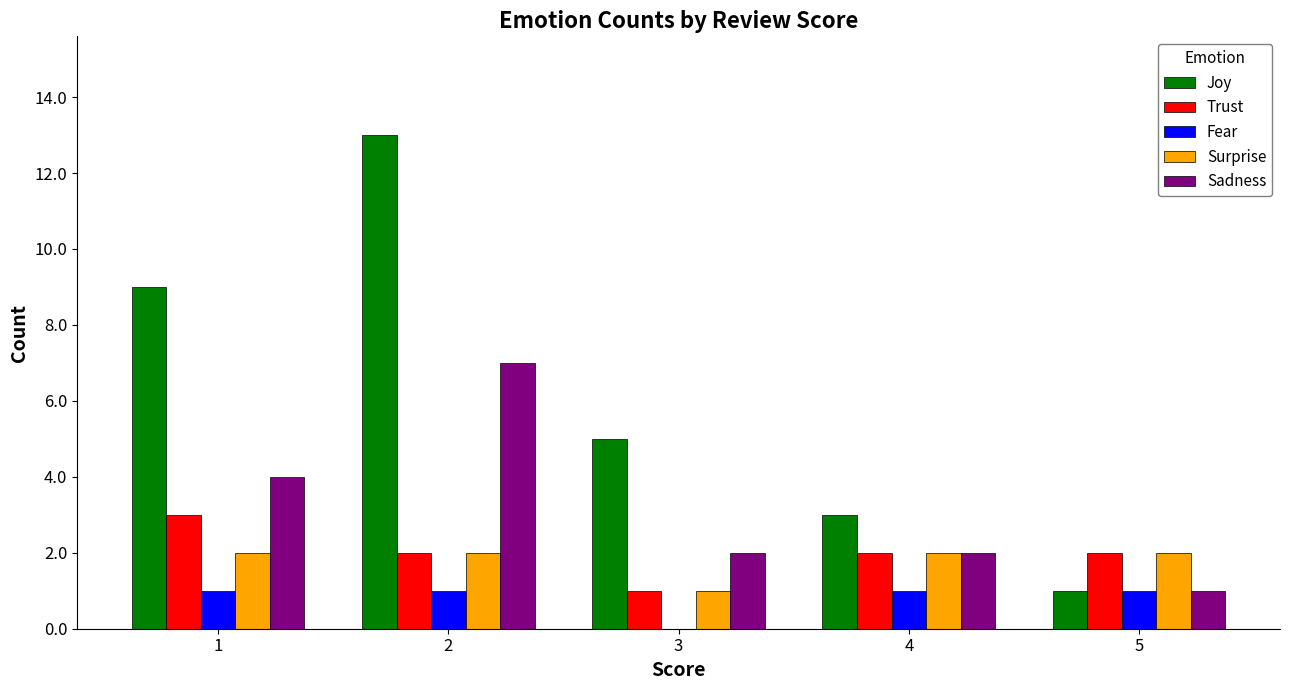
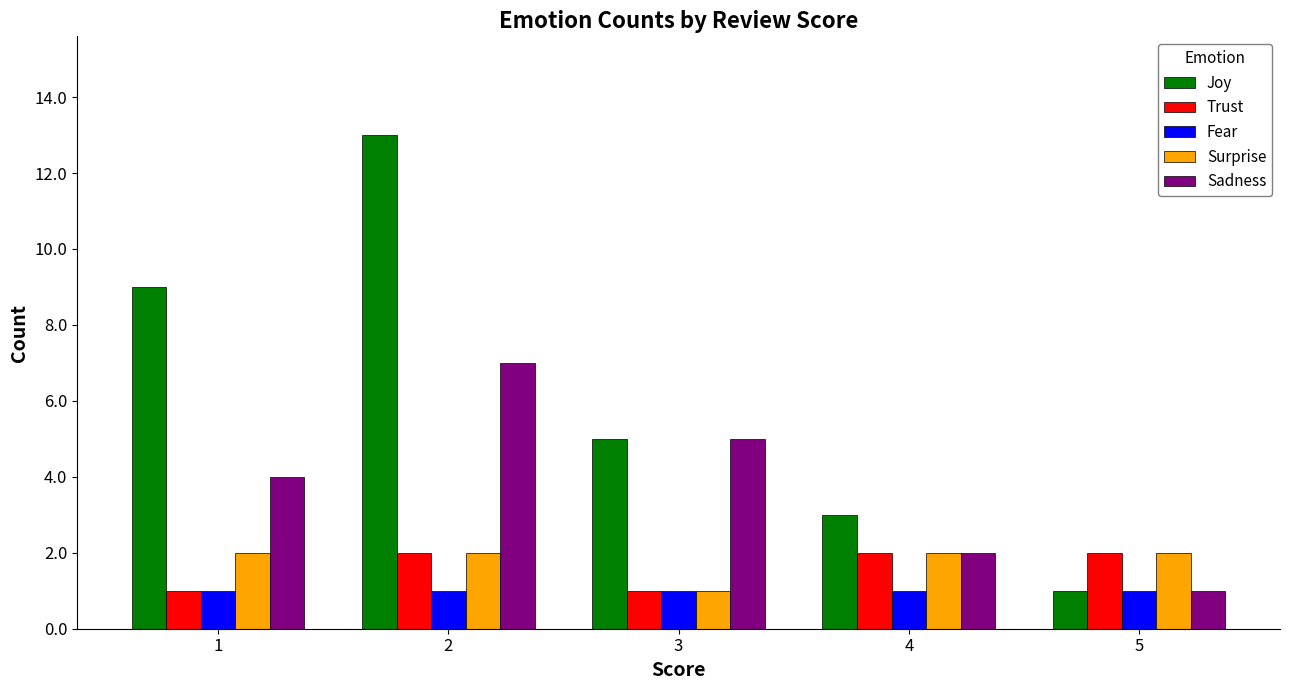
Trust, 1: 3 -> 1
Fear, 3: 0 -> 1
Sadness, 3: 2 -> 5
